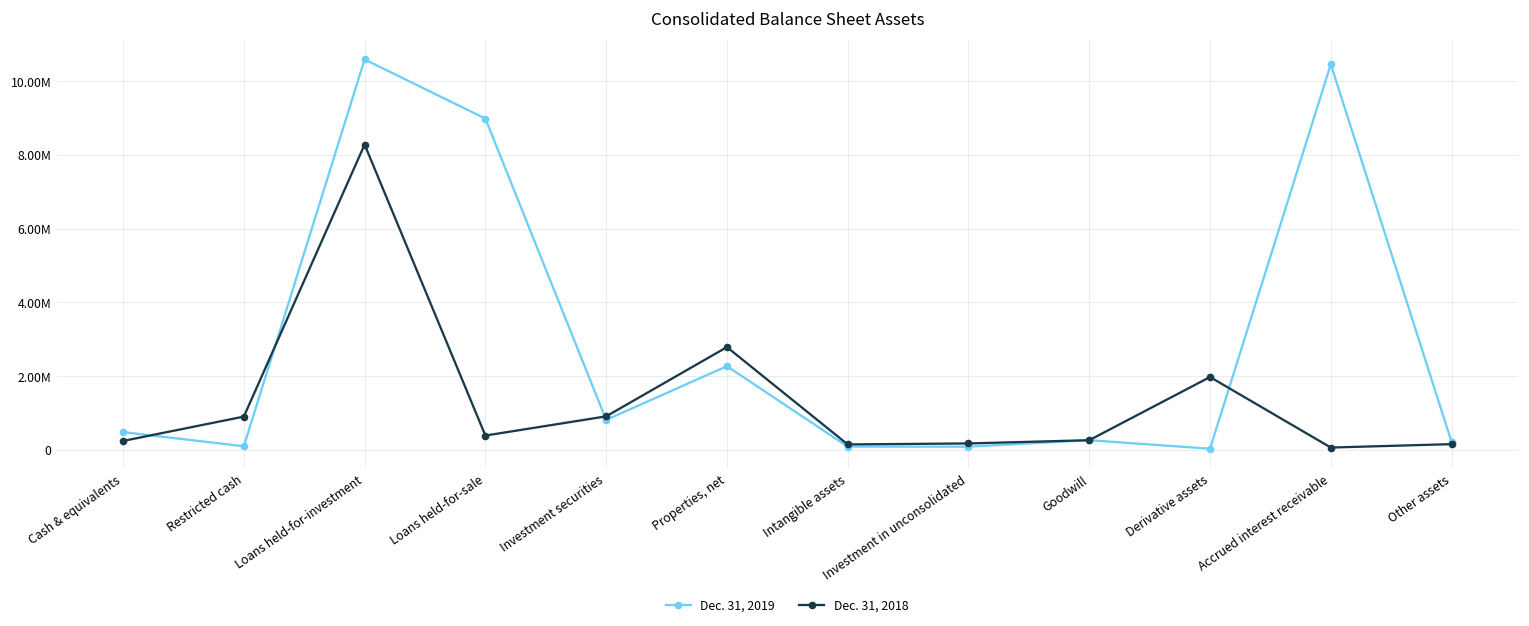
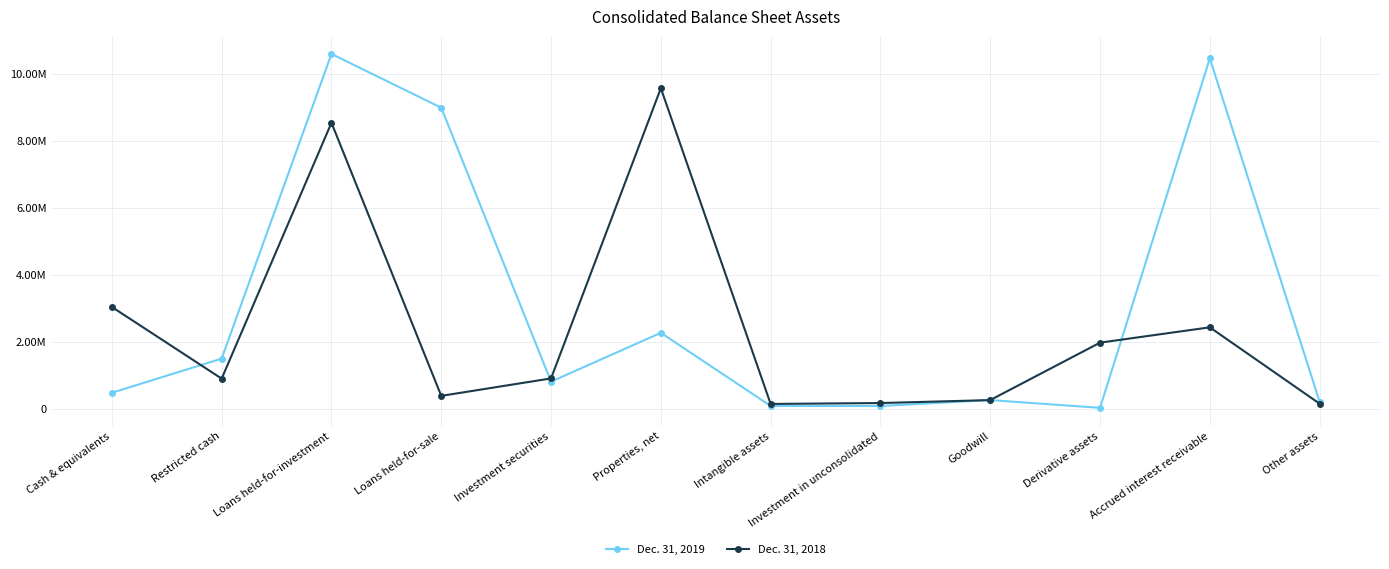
Dec. 31, 2018, Cash & equivalents: 200000 -> 3000000
Dec. 31, 2019, Restricted cash: 100000 -> 1500000
Dec. 31, 2018, Loans held-for-investment: 8300000 -> 8500000
Dec. 31, 2018, Properties, net: 2800000 -> 9600000
Dec. 31, 2018, Accrued interest receivable: 100000 -> 2400000
